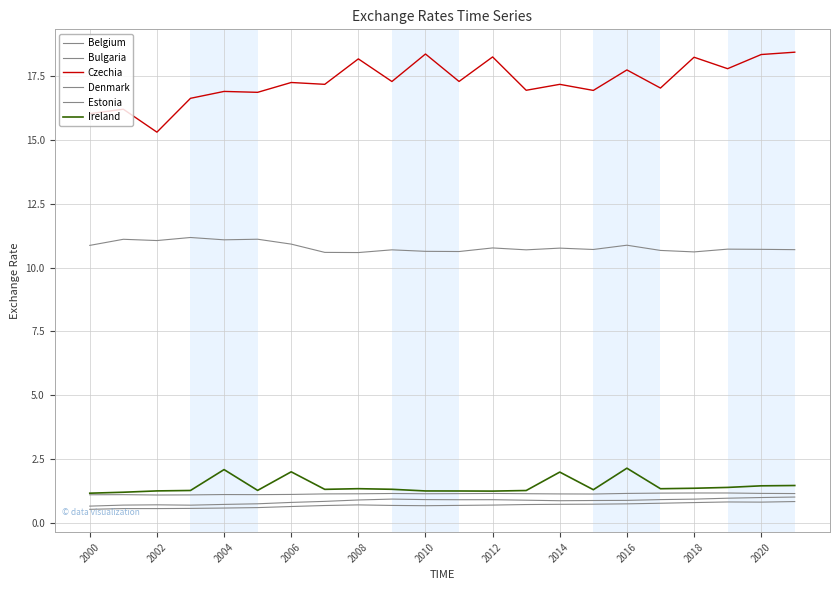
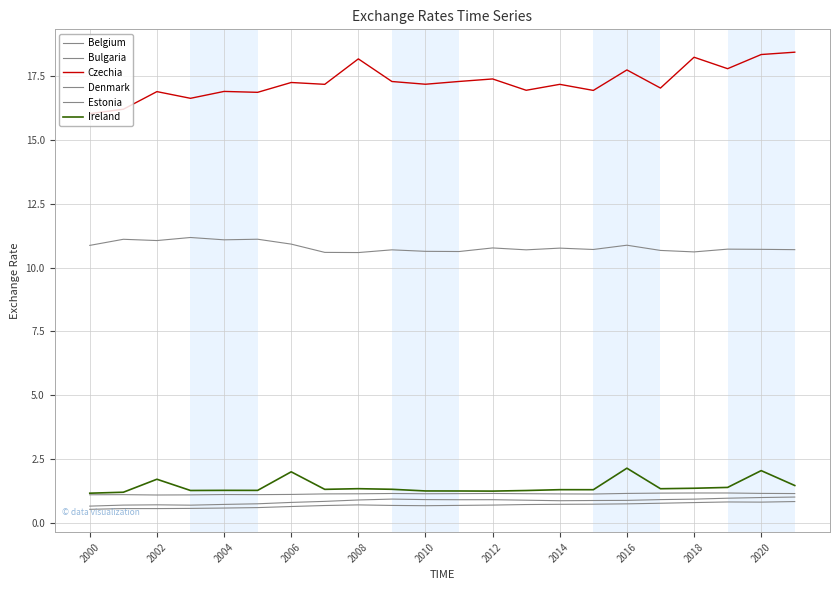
Czechia, 2002: 15.3 -> 16.9
Ireland, 2002: 1.3 -> 1.7
Ireland, 2004: 2.1 -> 1.3
Czechia, 2010: 18.4 -> 17.2
Czechia, 2012: 18.2 -> 17.4
Ireland, 2014: 2.0 -> 1.3
Ireland, 2020: 1.5 -> 2.0
